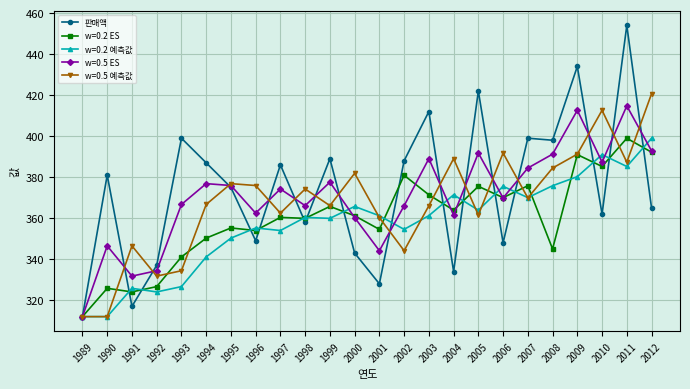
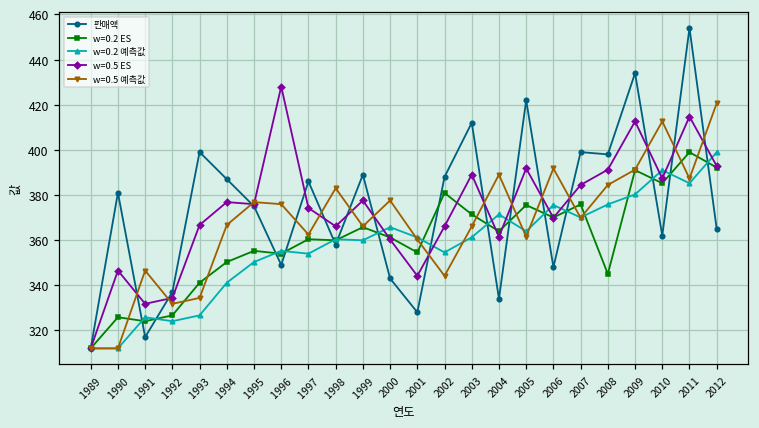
w=0.5 ES, 1996: 362 -> 428
w=0.5 예측값, 1998: 374 -> 383
w=0.5 예측값, 2000: 382 -> 378
